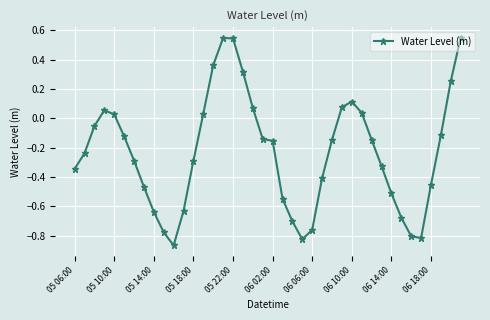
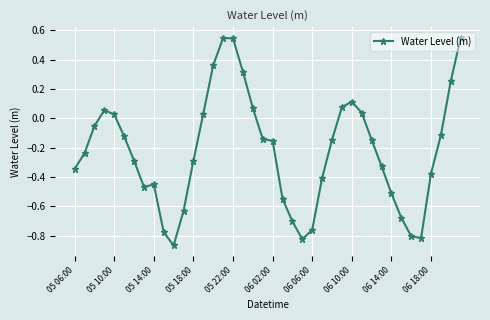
05 14:00: -0.64 -> -0.45
06 18:00: -0.45 -> -0.38
